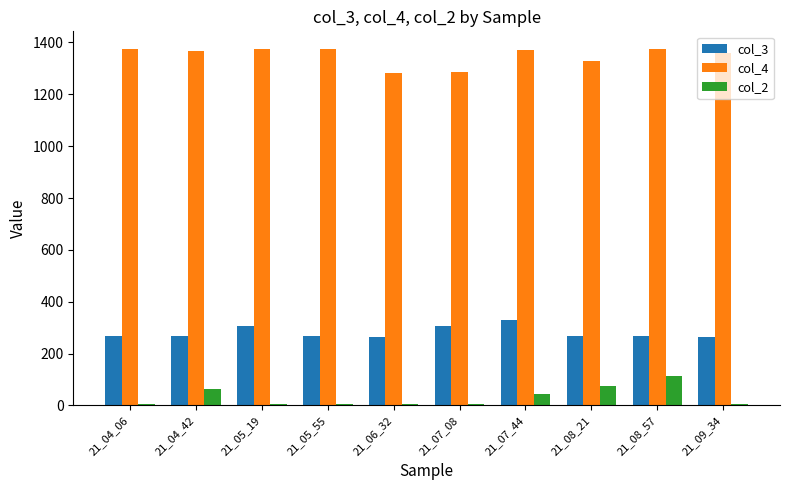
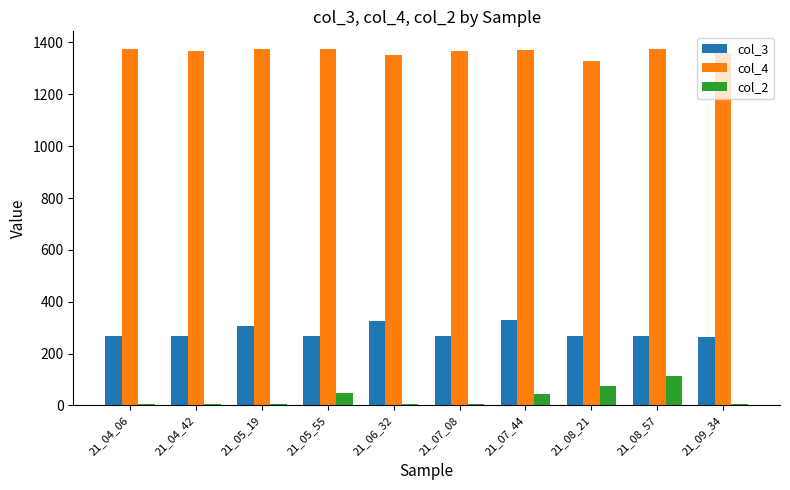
col_2, 21_04_42: 60 -> 10
col_2, 21_05_55: 10 -> 50
col_3, 21_06_32: 270 -> 330
col_4, 21_06_32: 1280 -> 1350
col_3, 21_07_08: 310 -> 270
col_4, 21_07_08: 1290 -> 1370
